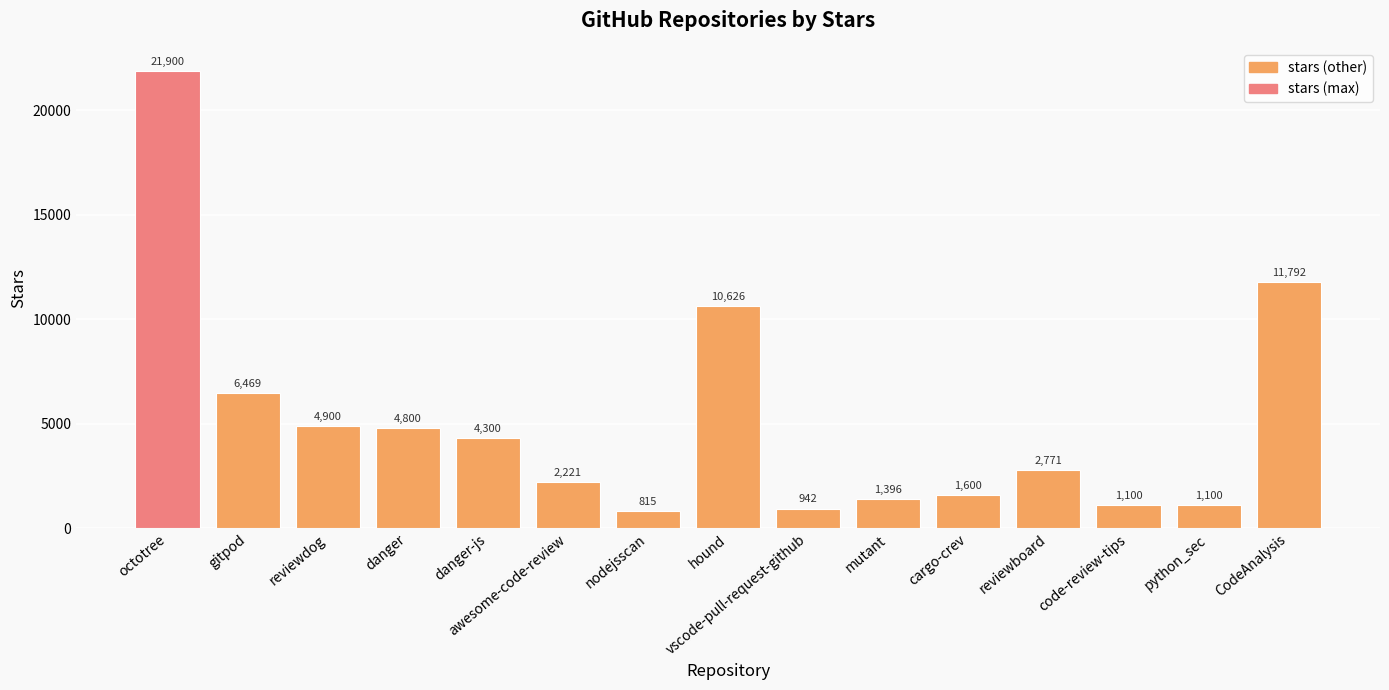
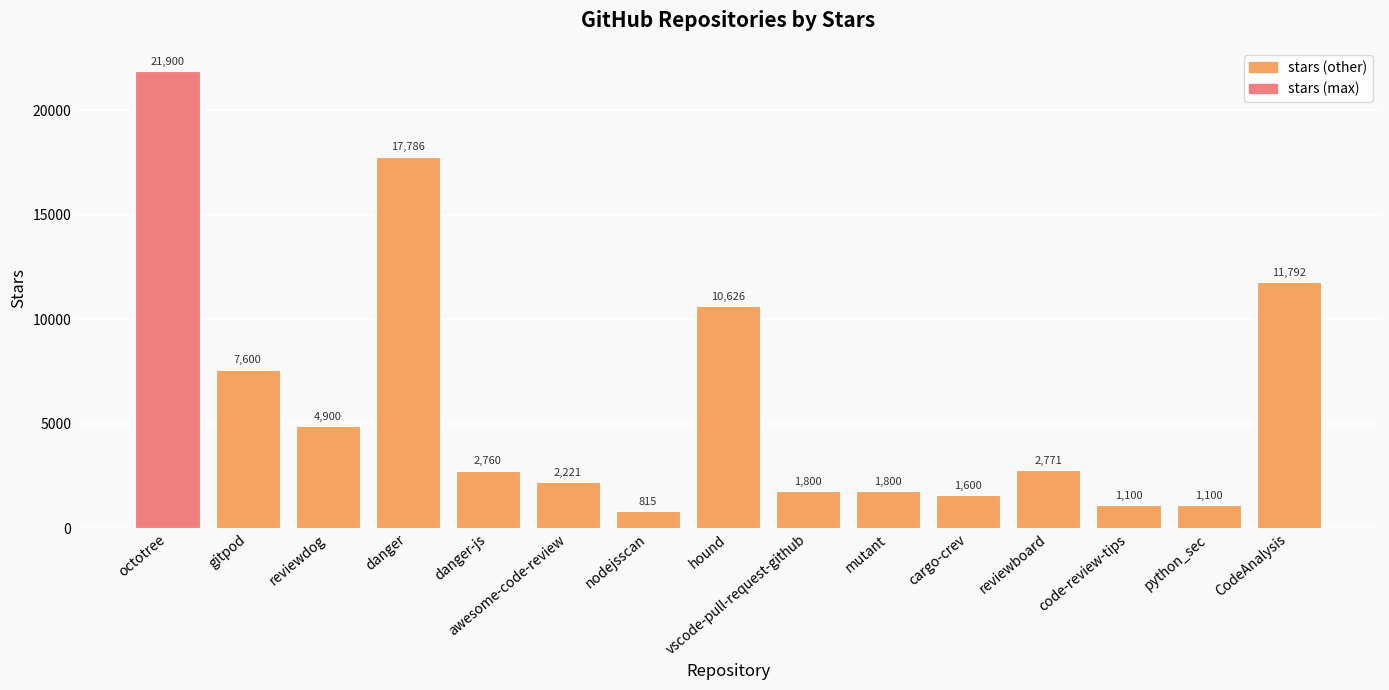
gitpod: 6,469 -> 7,600
danger: 4,800 -> 17,786
danger-js: 4,300 -> 2,760
vscode-pull-request-github: 942 -> 1,800
mutant: 1,396 -> 1,800
